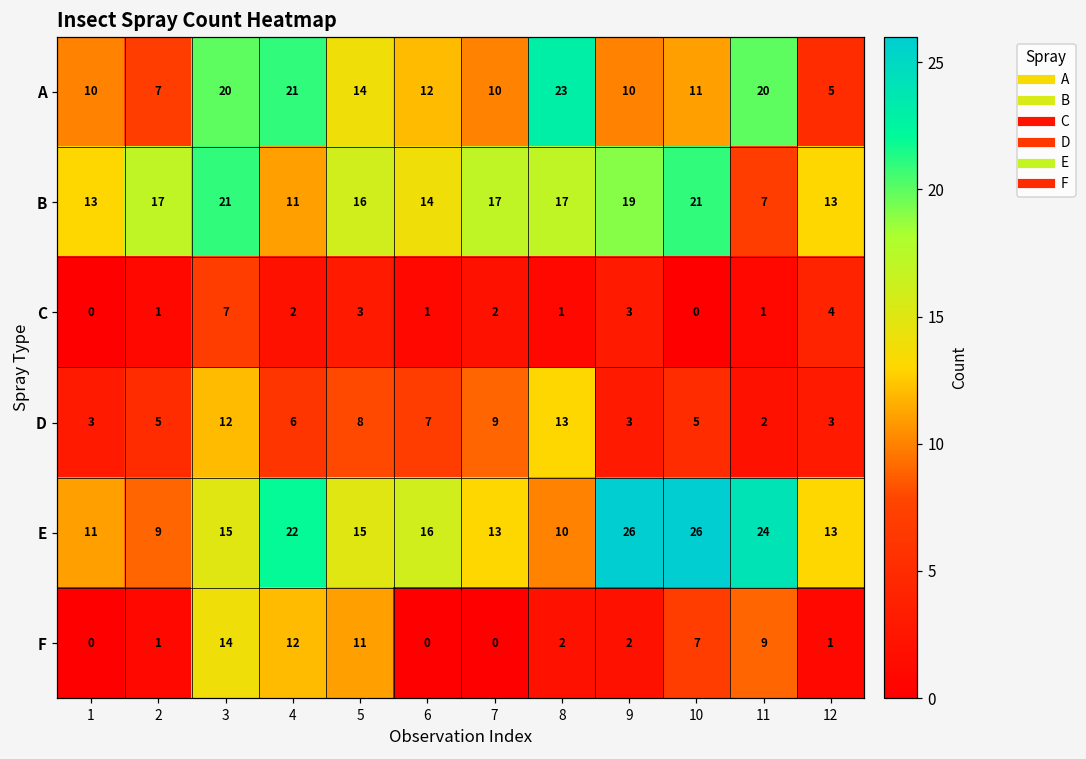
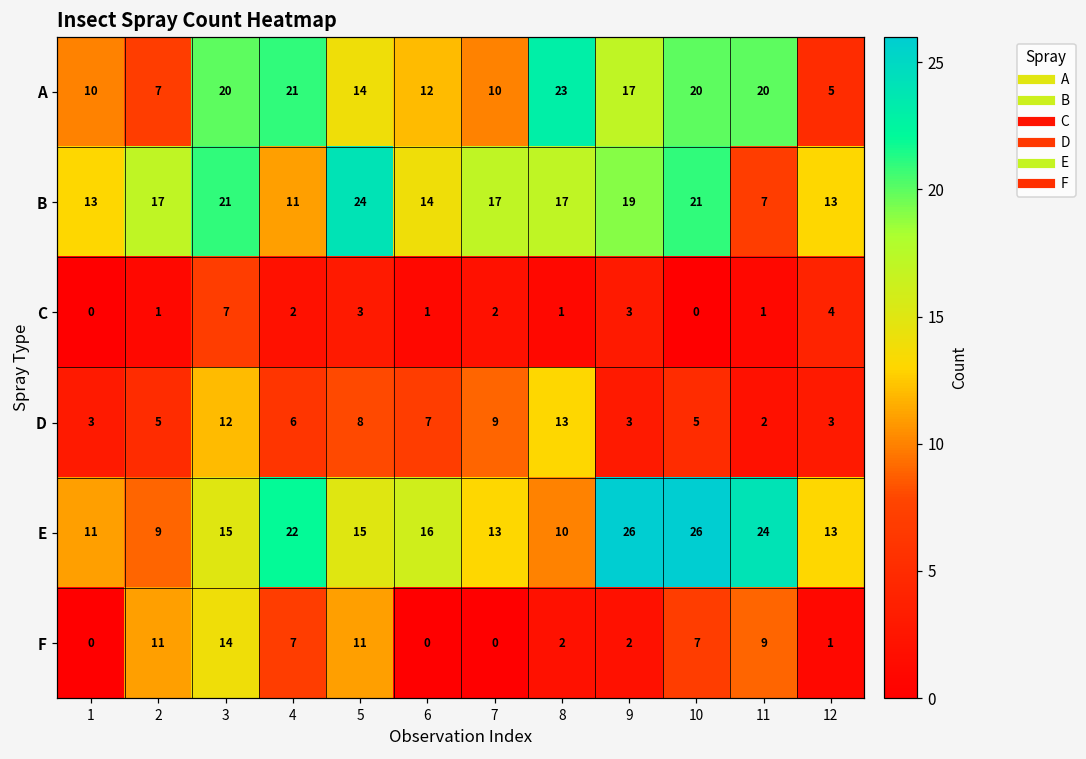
A, 9: 10 -> 17
A, 10: 11 -> 20
B, 5: 16 -> 24
F, 2: 1 -> 11
F, 4: 12 -> 7
